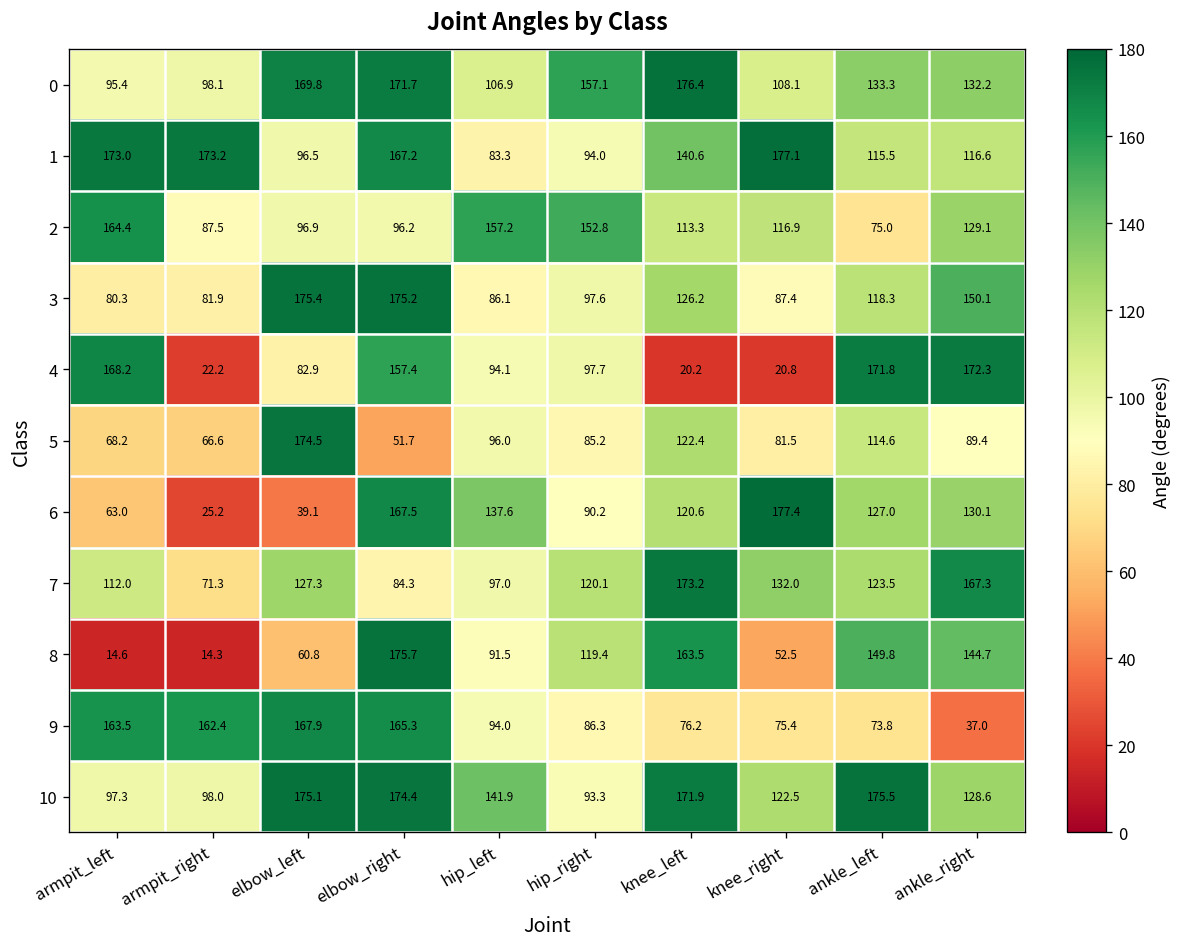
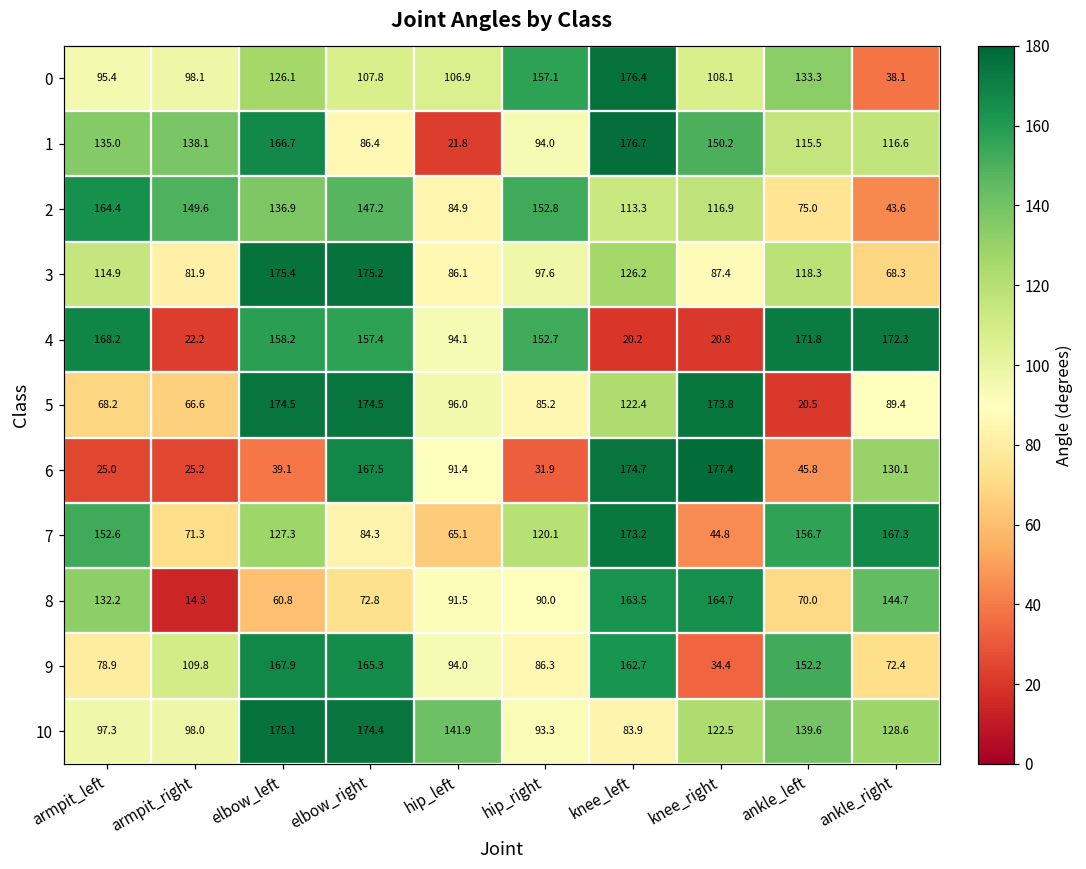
0, elbow_left: 169.8 -> 126.1
0, elbow_right: 171.7 -> 107.8
0, ankle_right: 132.2 -> 38.1
1, armpit_left: 173.0 -> 135.0
1, armpit_right: 173.2 -> 138.1
1, elbow_left: 96.5 -> 166.7
1, elbow_right: 167.2 -> 86.4
1, hip_left: 83.3 -> 21.8
1, knee_left: 140.6 -> 176.7
1, knee_right: 177.1 -> 150.2
2, armpit_right: 87.5 -> 149.6
2, elbow_left: 96.9 -> 136.9
2, elbow_right: 96.2 -> 147.2
2, hip_left: 157.2 -> 84.9
2, ankle_right: 129.1 -> 43.6
3, armpit_left: 80.3 -> 114.9
3, ankle_right: 150.1 -> 68.3
4, elbow_left: 82.9 -> 158.2
4, hip_right: 97.7 -> 152.7
5, elbow_right: 51.7 -> 174.5
5, knee_right: 81.5 -> 173.8
5, ankle_left: 114.6 -> 20.5
6, armpit_left: 63.0 -> 25.0
6, hip_left: 137.6 -> 91.4
6, hip_right: 90.2 -> 31.9
6, knee_left: 120.6 -> 174.7
6, ankle_left: 127.0 -> 45.8
7, armpit_left: 112.0 -> 152.6
7, hip_left: 97.0 -> 65.1
7, knee_right: 132.0 -> 44.8
7, ankle_left: 123.5 -> 156.7
8, armpit_left: 14.6 -> 132.2
8, elbow_right: 175.7 -> 72.8
8, hip_right: 119.4 -> 90.0
8, knee_right: 52.5 -> 164.7
8, ankle_left: 149.8 -> 70.0
9, armpit_left: 163.5 -> 78.9
9, armpit_right: 162.4 -> 109.8
9, knee_left: 76.2 -> 162.7
9, knee_right: 75.4 -> 34.4
9, ankle_left: 73.8 -> 152.2
9, ankle_right: 37.0 -> 72.4
10, knee_left: 171.9 -> 83.9
10, ankle_left: 175.5 -> 139.6
